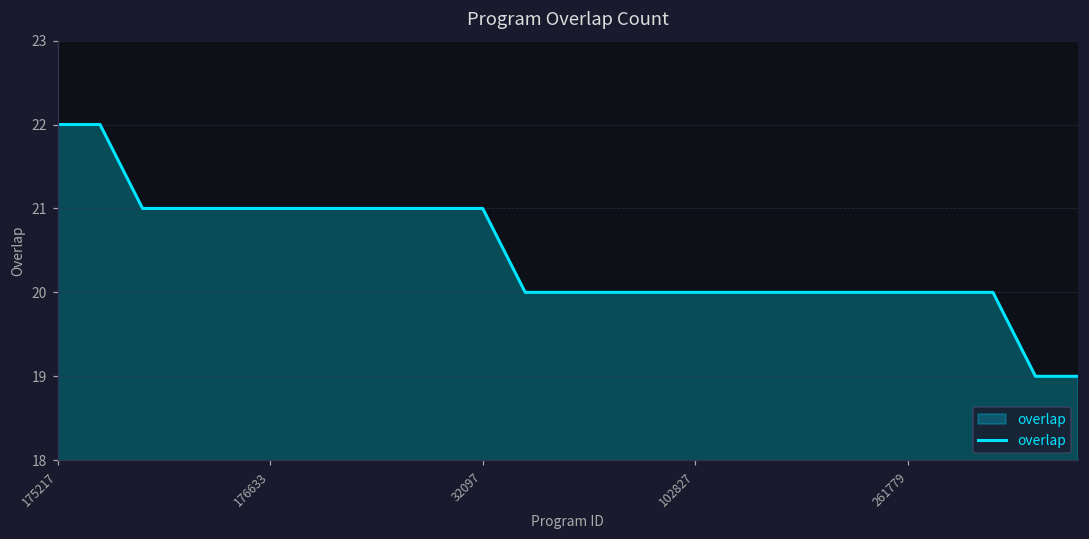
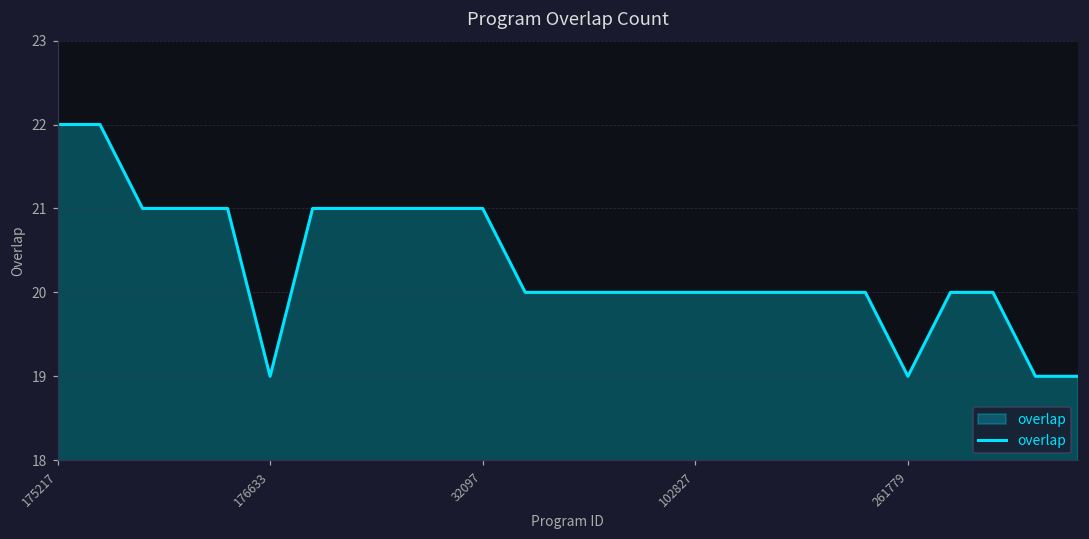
176633: 21 -> 19
261779: 20 -> 19
